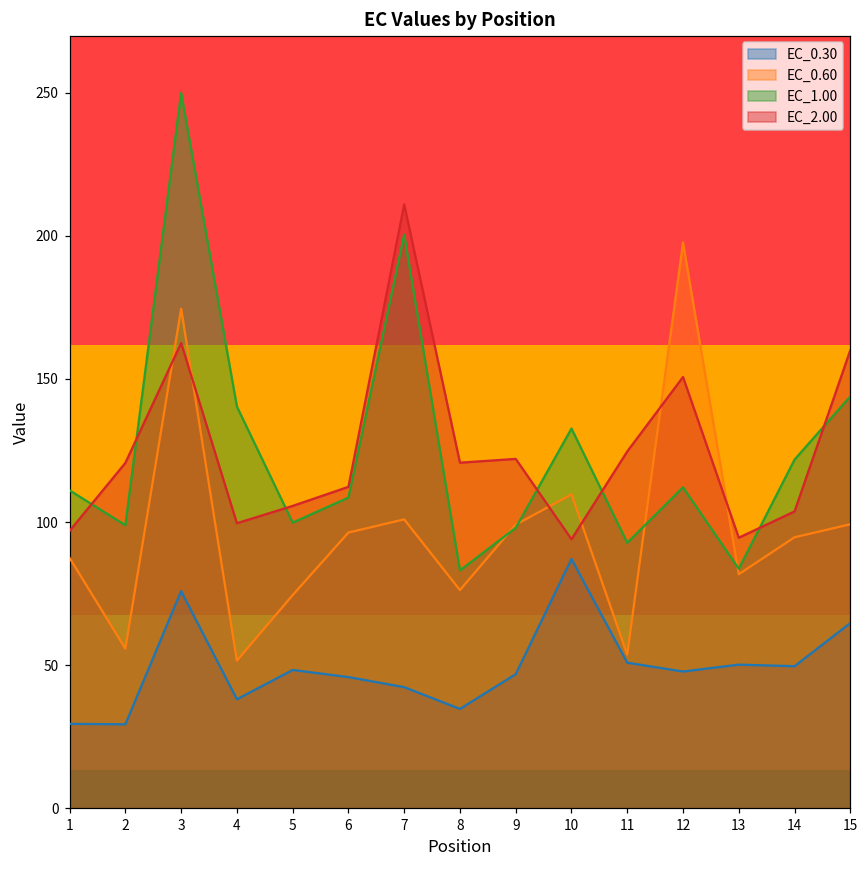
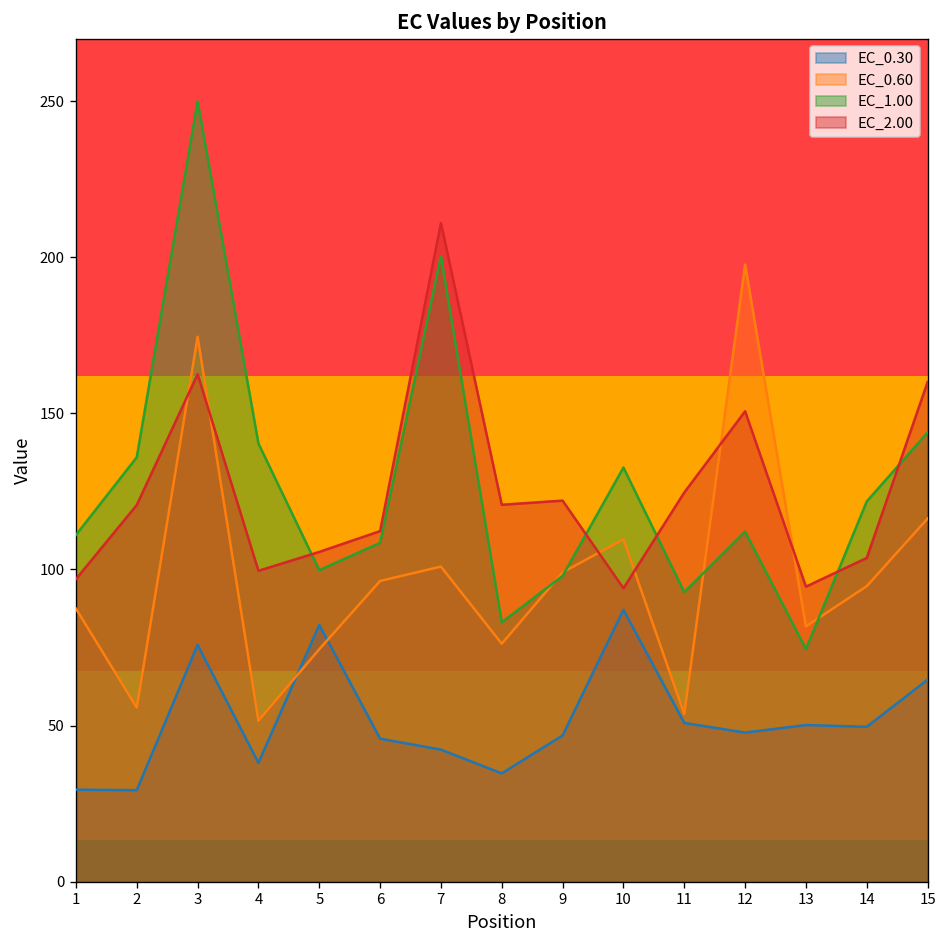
EC_1.00, 2: 99 -> 136
EC_0.30, 5: 48 -> 82
EC_1.00, 13: 84 -> 75
EC_0.60, 15: 99 -> 116
